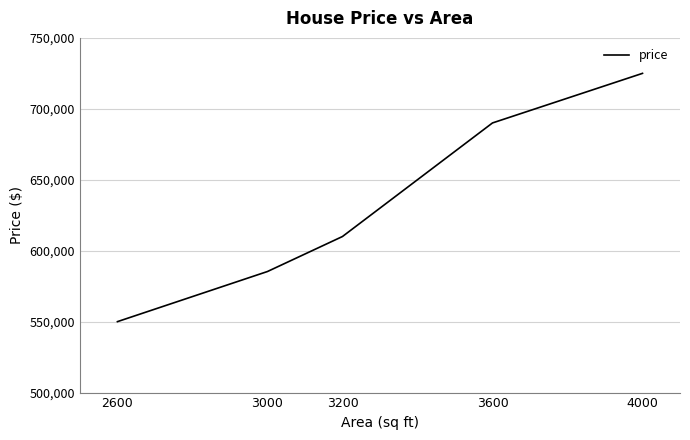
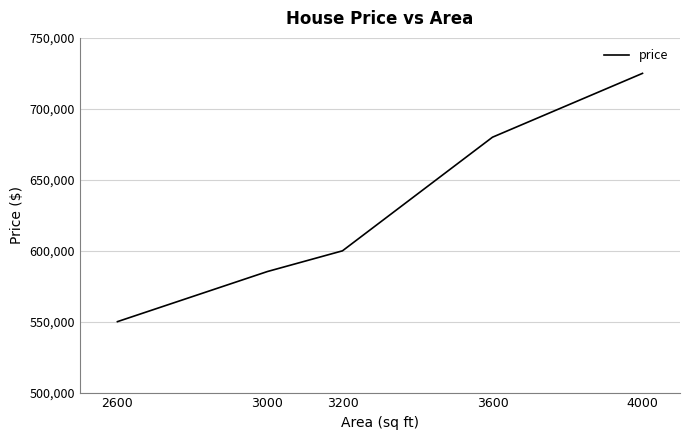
3200: 610,000 -> 600,000
3600: 690,000 -> 680,000
